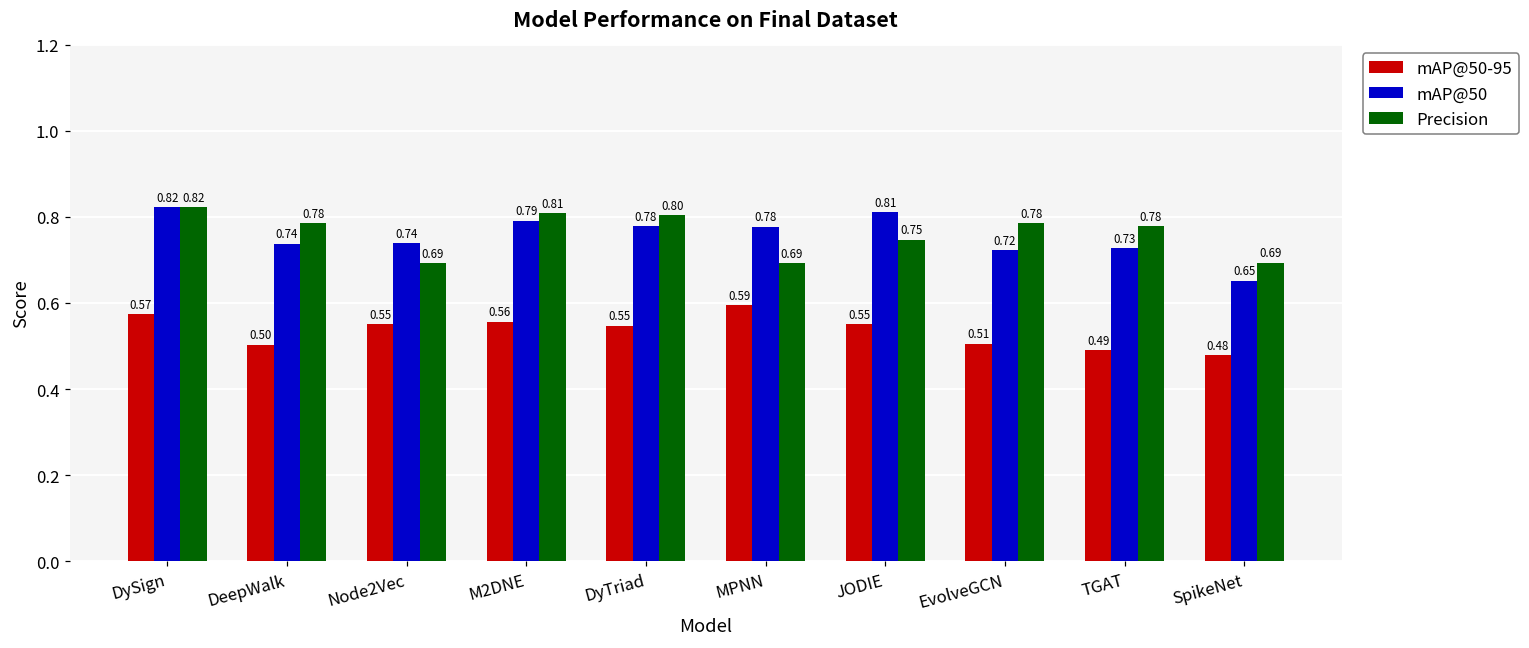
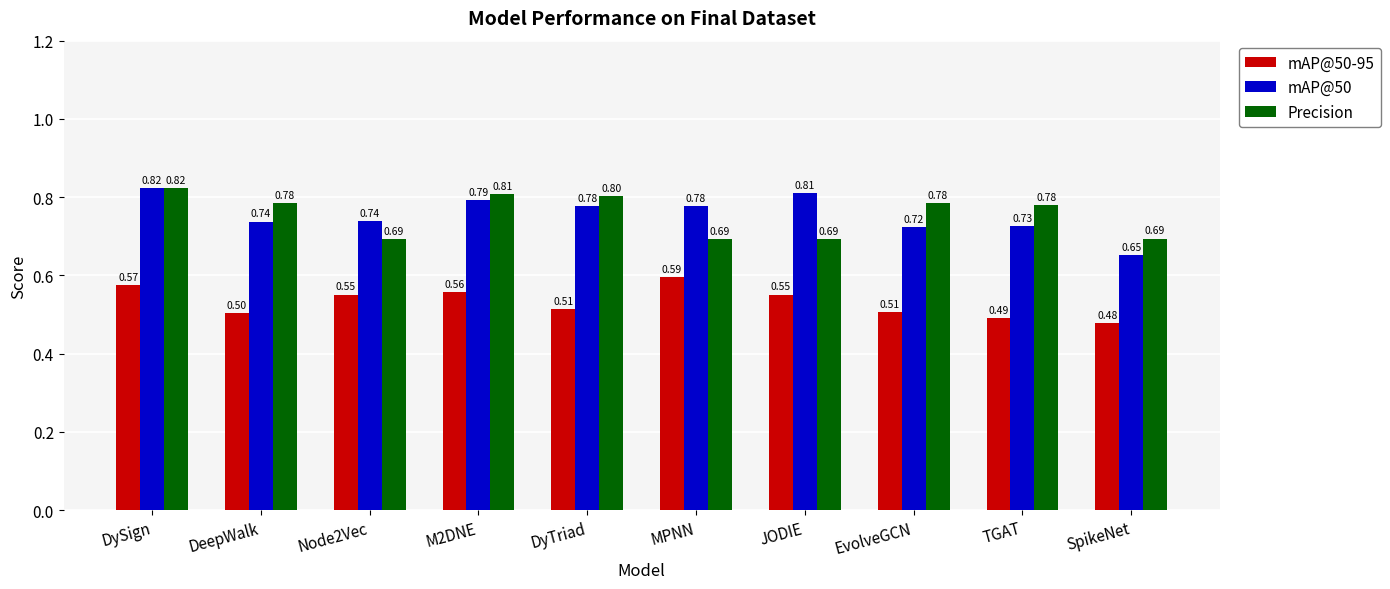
mAP@50-95, DyTriad: 0.55 -> 0.51
Precision, JODIE: 0.75 -> 0.69
